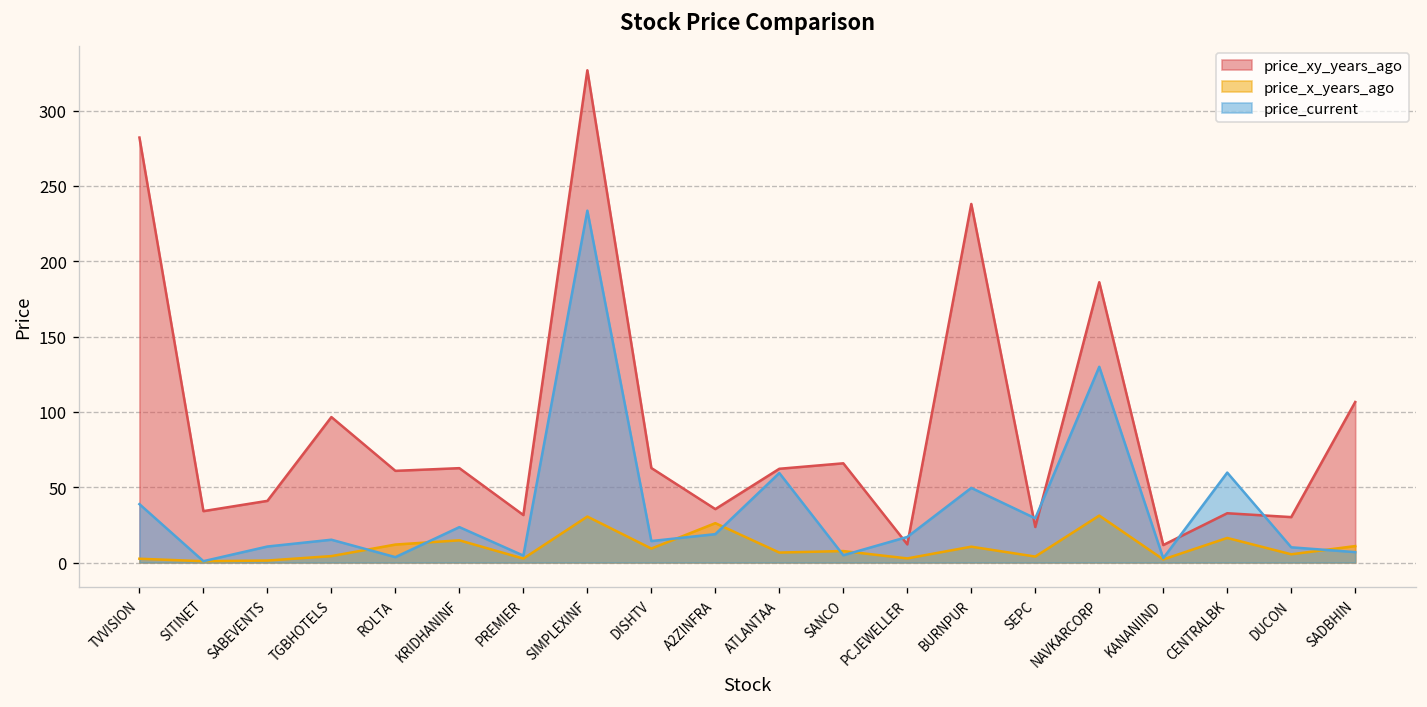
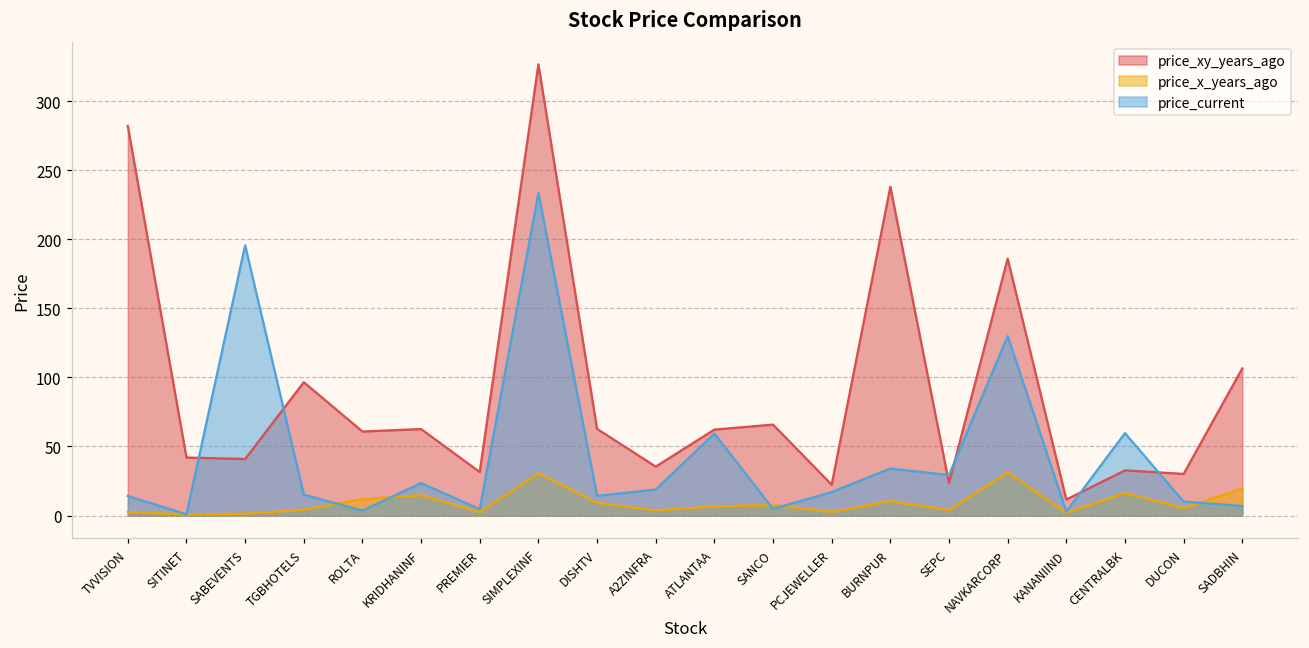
price_current, TVVISION: 39 -> 14
price_xy_years_ago, SITINET: 34 -> 42
price_current, SABEVENTS: 11 -> 196
price_x_years_ago, A2ZINFRA: 26 -> 4
price_xy_years_ago, PCJEWELLER: 12 -> 22
price_current, BURNPUR: 50 -> 34
price_x_years_ago, SADBHIN: 11 -> 20
